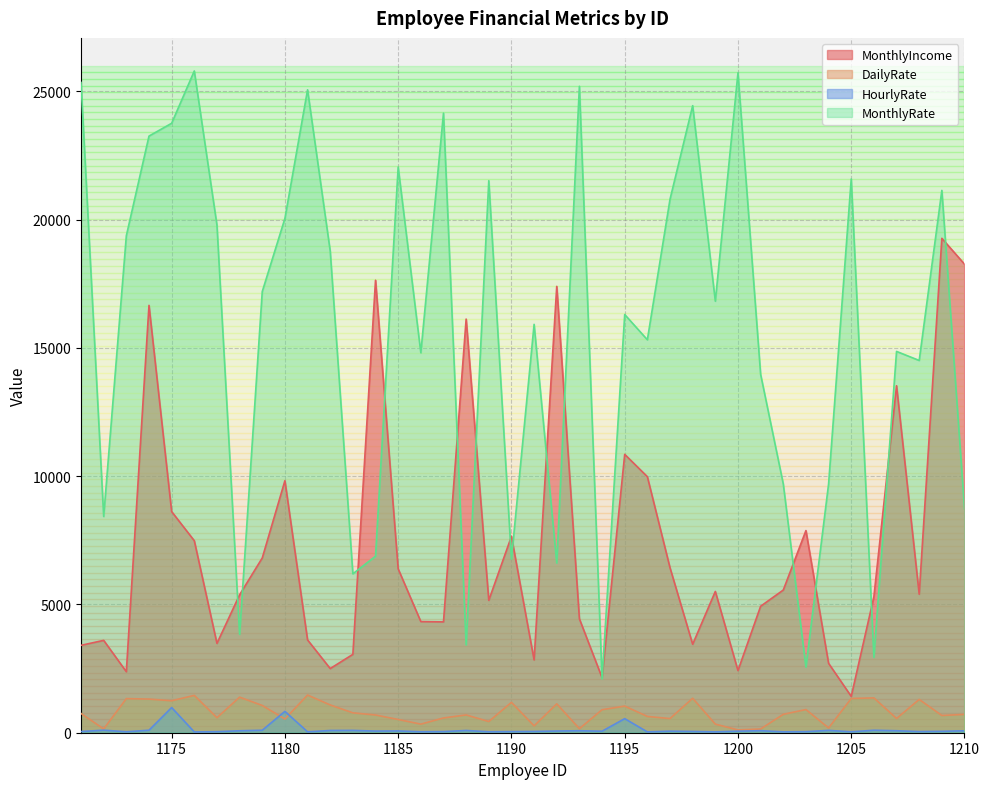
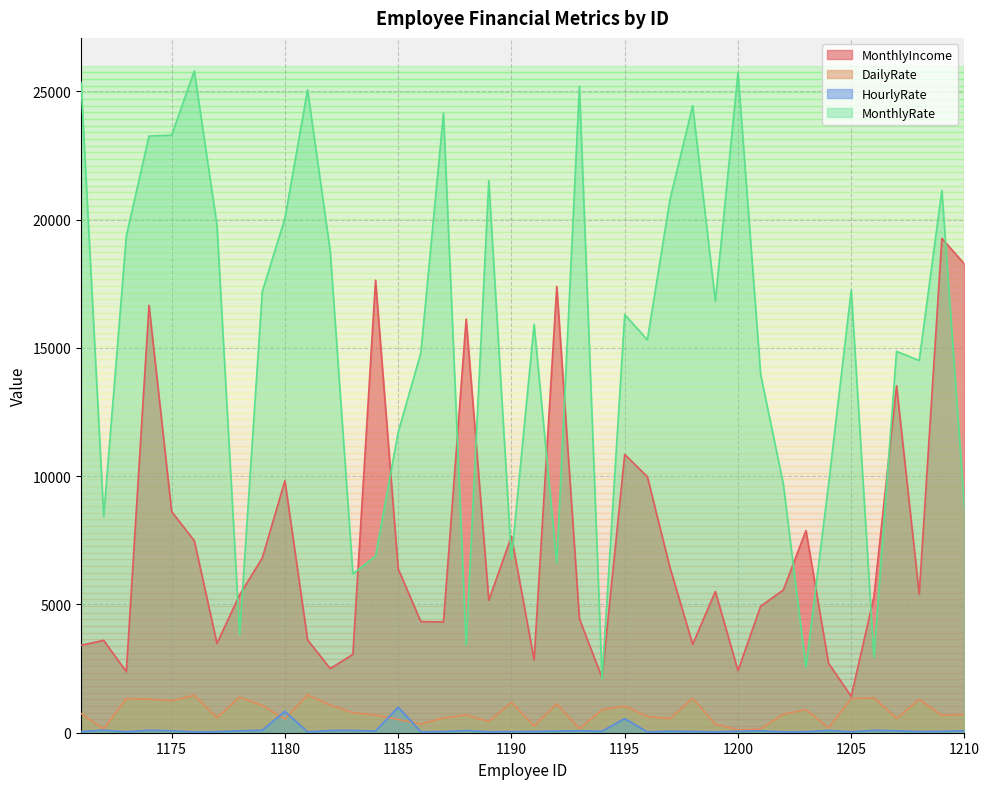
HourlyRate, 1175: 1000 -> 100
MonthlyRate, 1175: 23800 -> 23300
HourlyRate, 1185: 100 -> 1000
MonthlyRate, 1185: 22000 -> 11700
MonthlyRate, 1205: 21600 -> 17300
